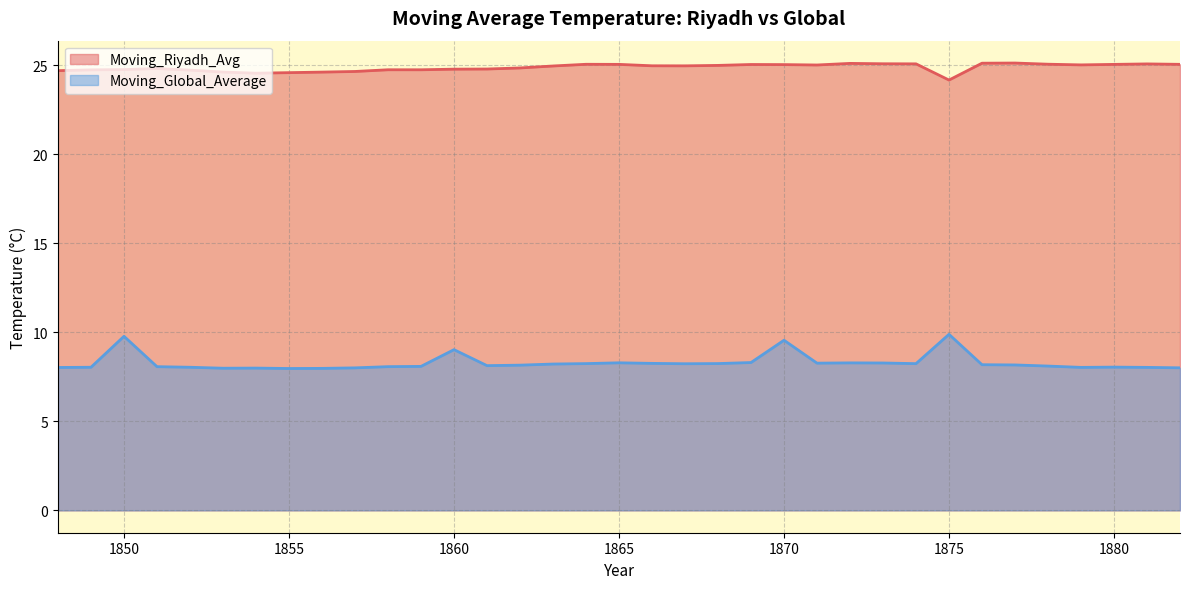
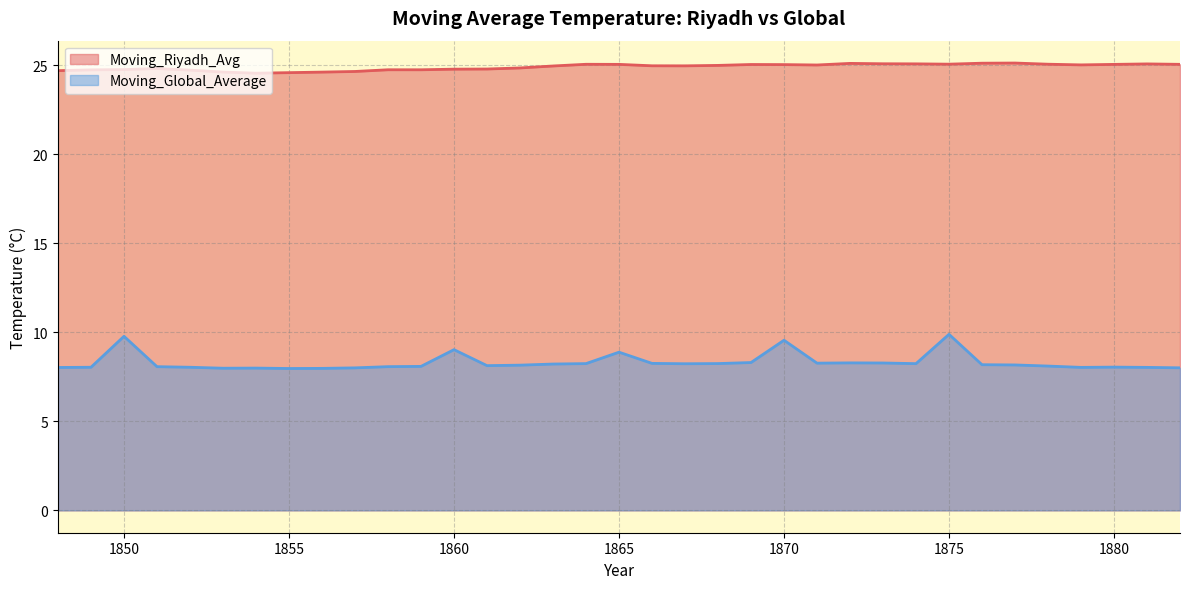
Moving_Global_Average, 1865: 8.3 -> 8.9
Moving_Riyadh_Avg, 1875: 24.2 -> 25.1
